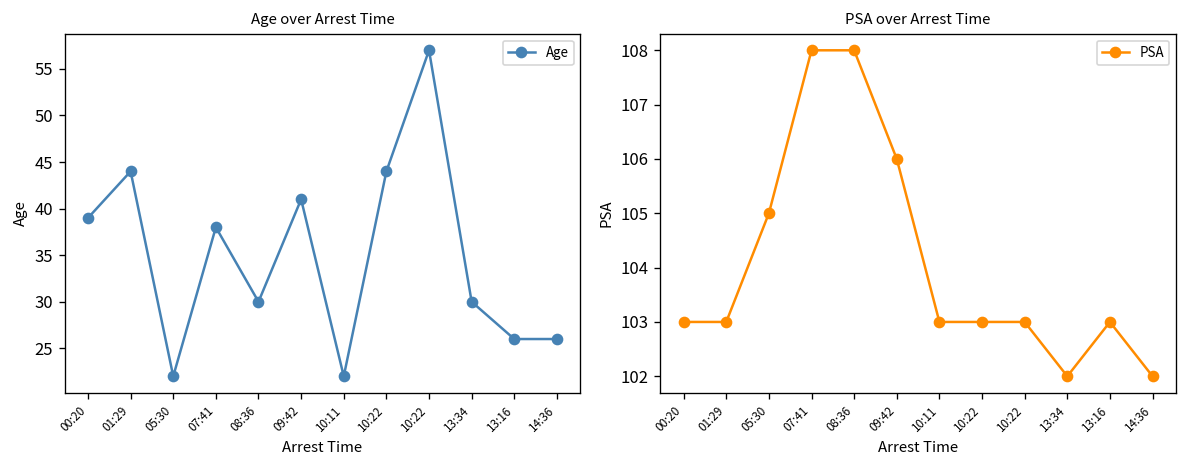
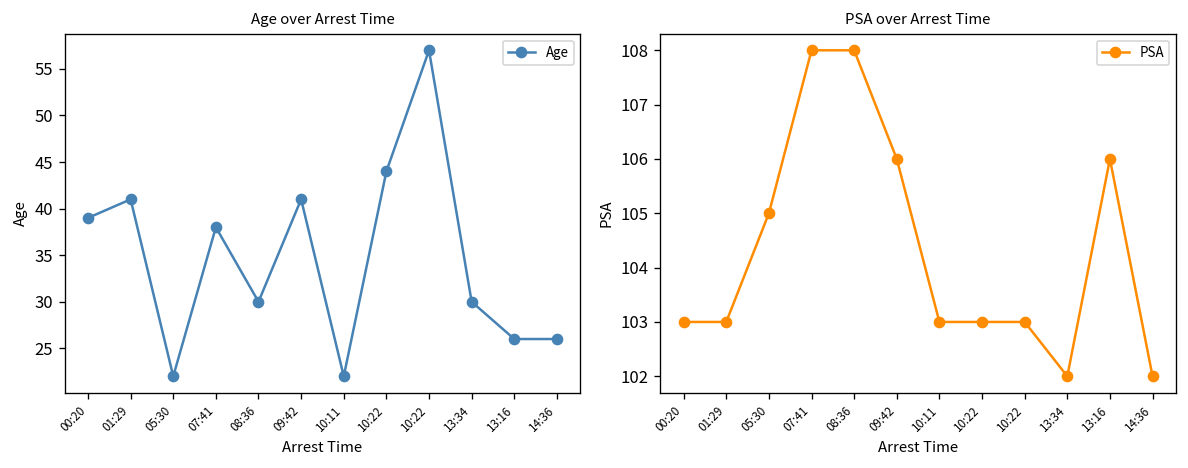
Age over Arrest Time, 01:29: 44 -> 41
PSA over Arrest Time, 13:16: 103 -> 106
